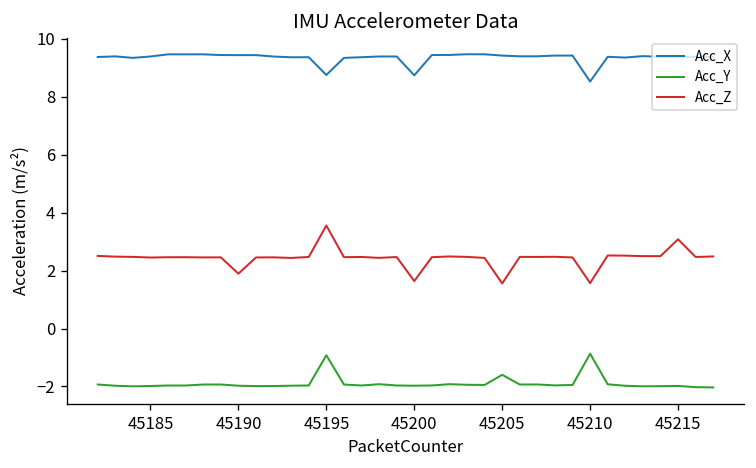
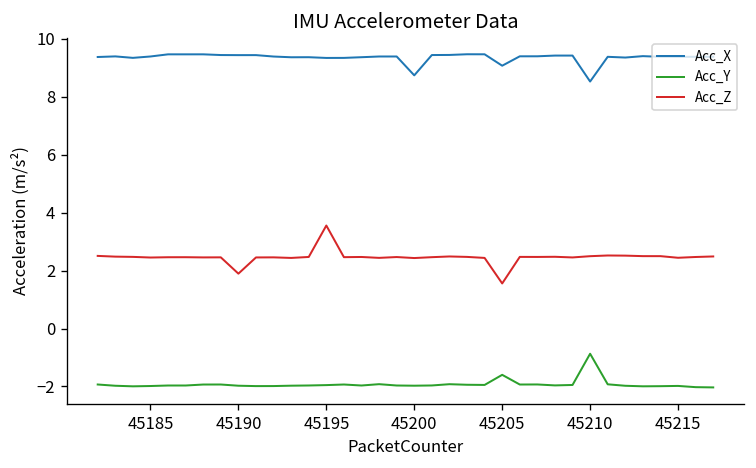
Acc_X, 45195: 8.7 -> 9.3
Acc_Y, 45195: -0.9 -> -2.0
Acc_Z, 45200: 1.6 -> 2.4
Acc_X, 45205: 9.4 -> 9.1
Acc_Z, 45210: 1.6 -> 2.5
Acc_Z, 45215: 3.1 -> 2.4
